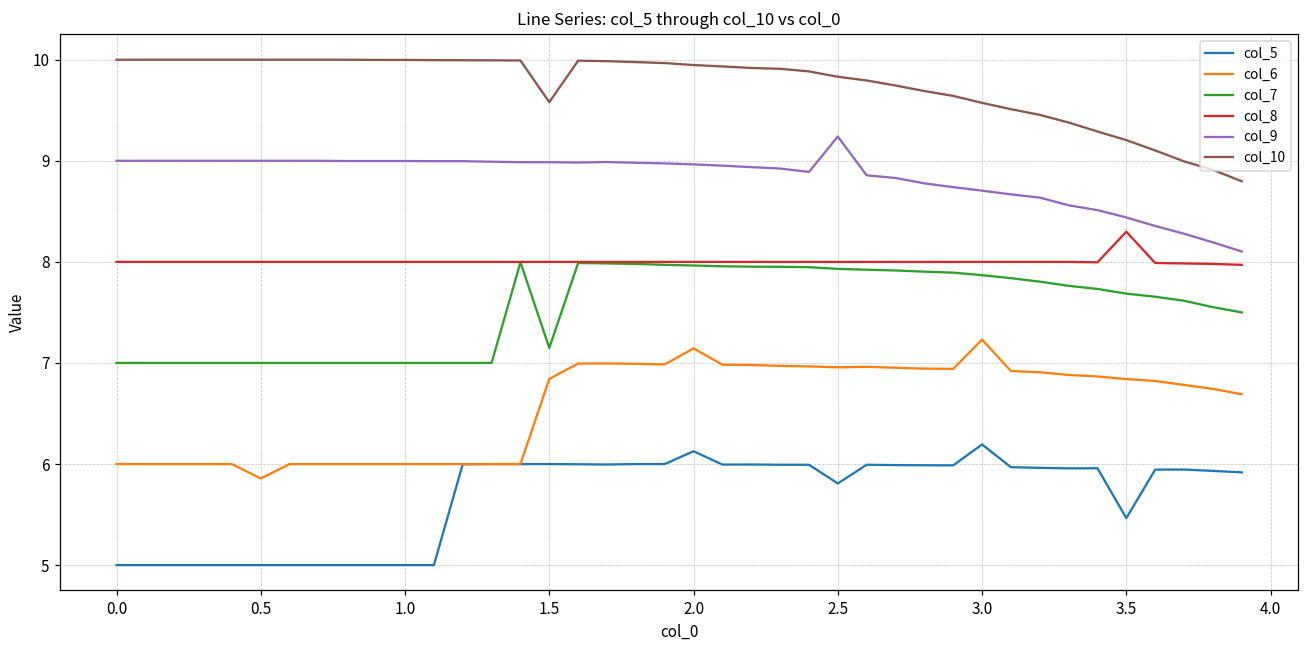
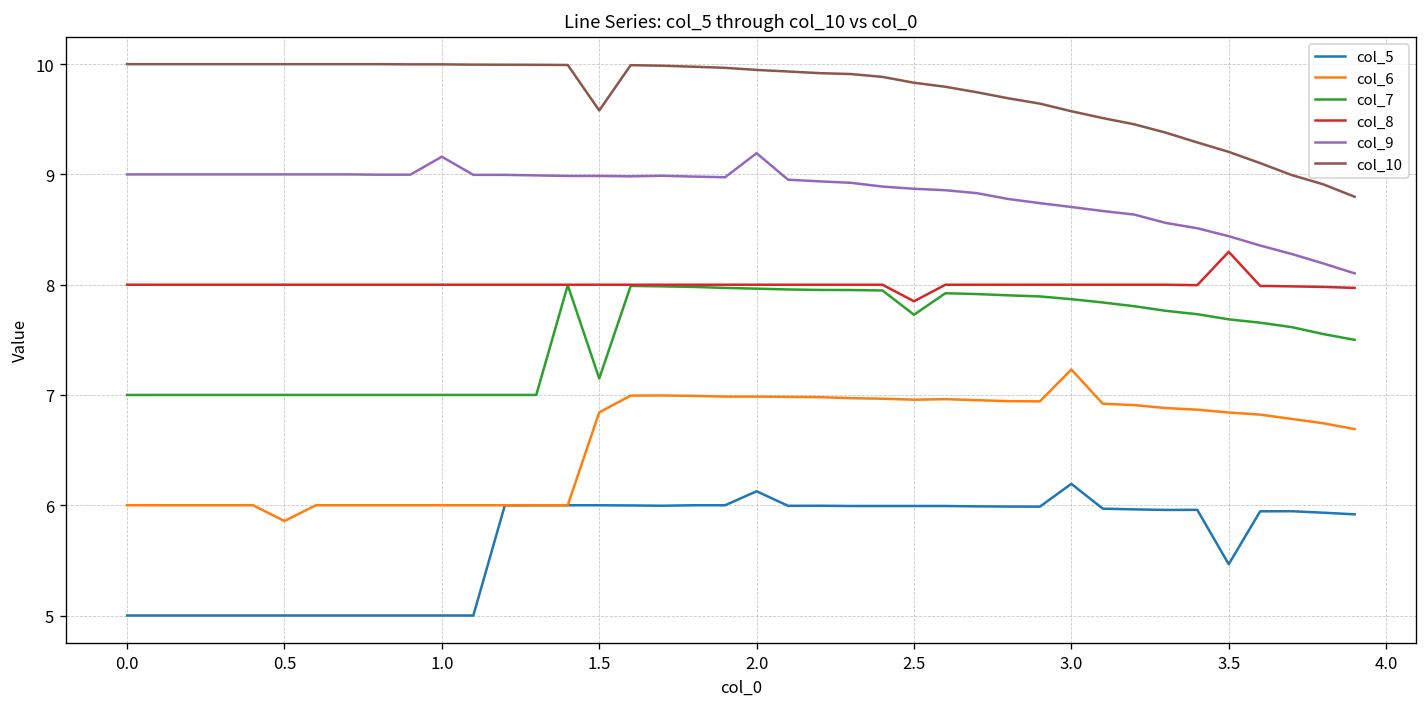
col_9, 1.0: 9.0 -> 9.2
col_6, 2.0: 7.1 -> 7.0
col_9, 2.0: 9.0 -> 9.2
col_5, 2.5: 5.8 -> 6.0
col_7, 2.5: 7.9 -> 7.7
col_8, 2.5: 8.0 -> 7.8
col_9, 2.5: 9.2 -> 8.9
